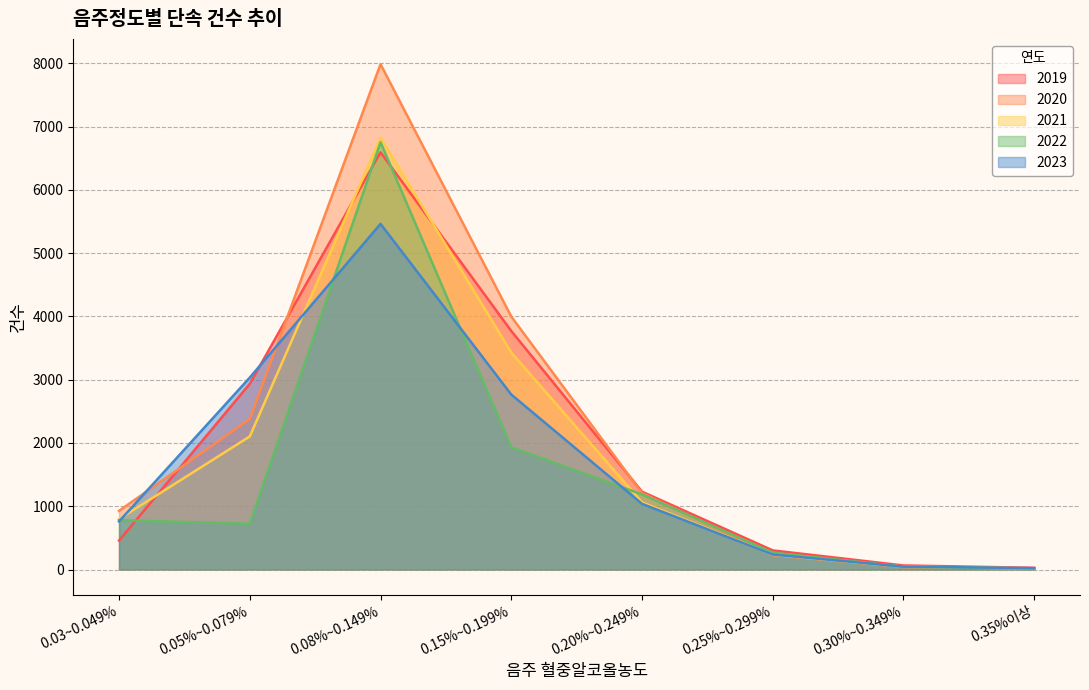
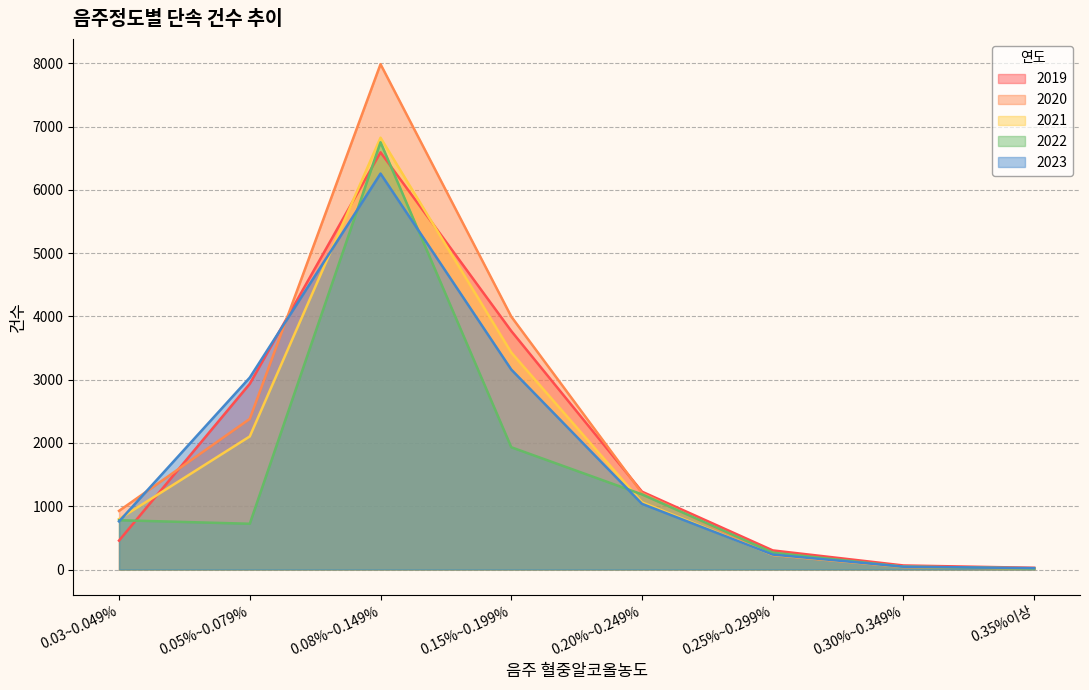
2023, 0.08%~0.149%: 5500 -> 6300
2023, 0.15%~0.199%: 2800 -> 3200
